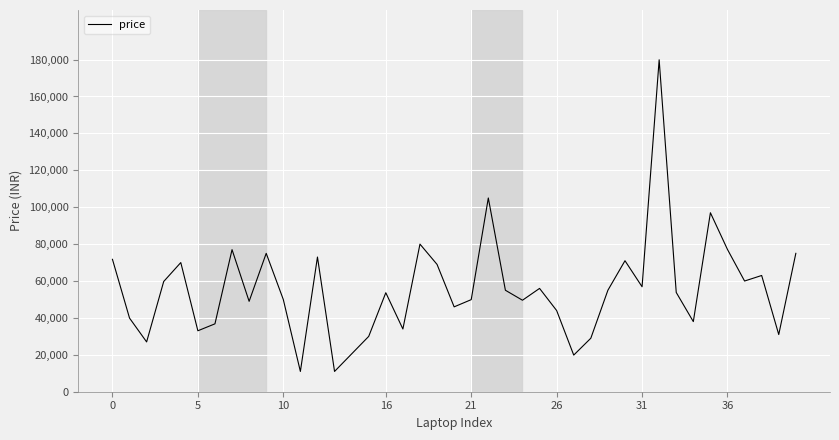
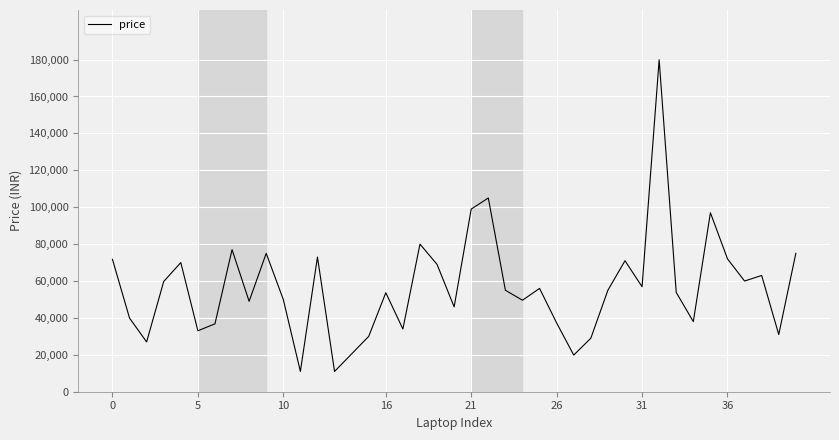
21: 50,000 -> 99,000
26: 44,000 -> 37,000
36: 77,000 -> 72,000
